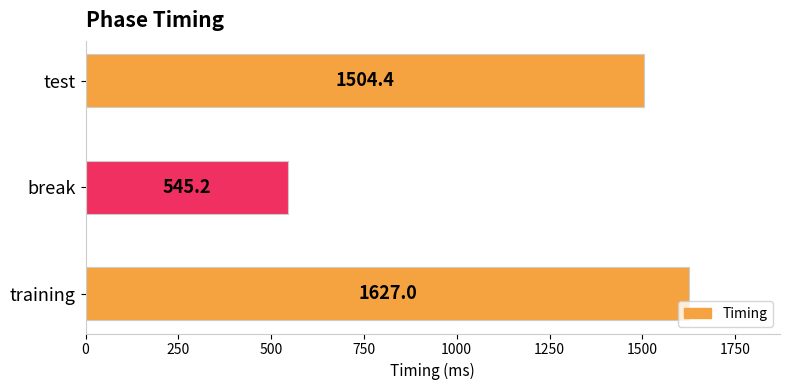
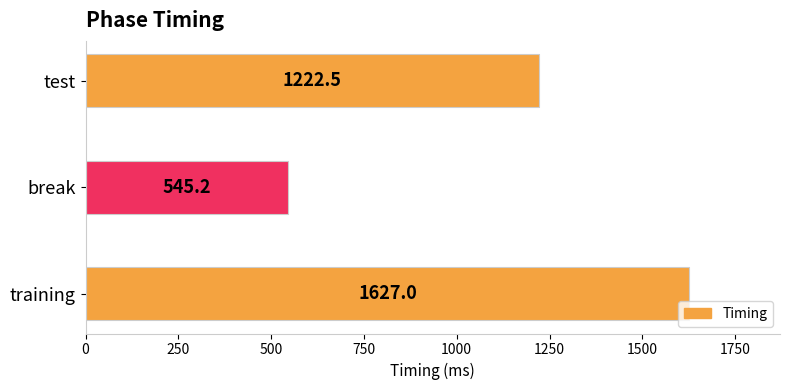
test: 1504.4 -> 1222.5
